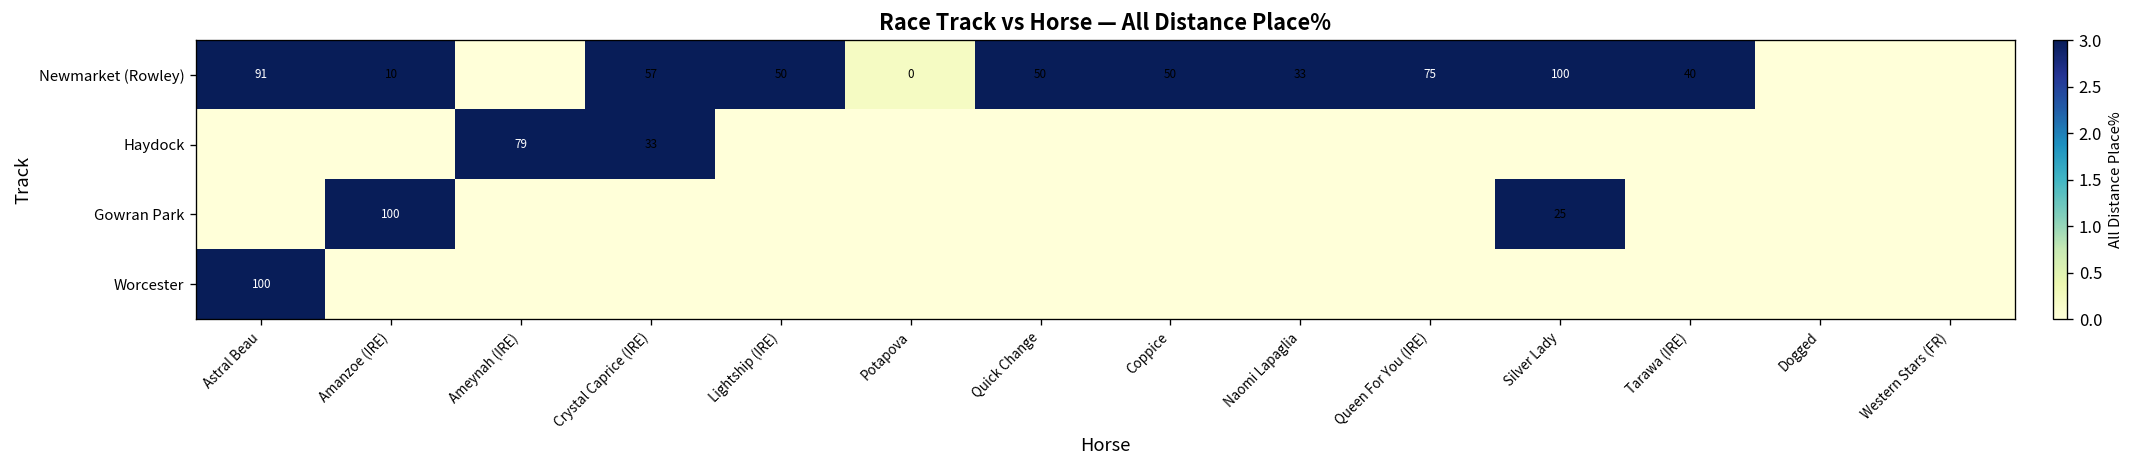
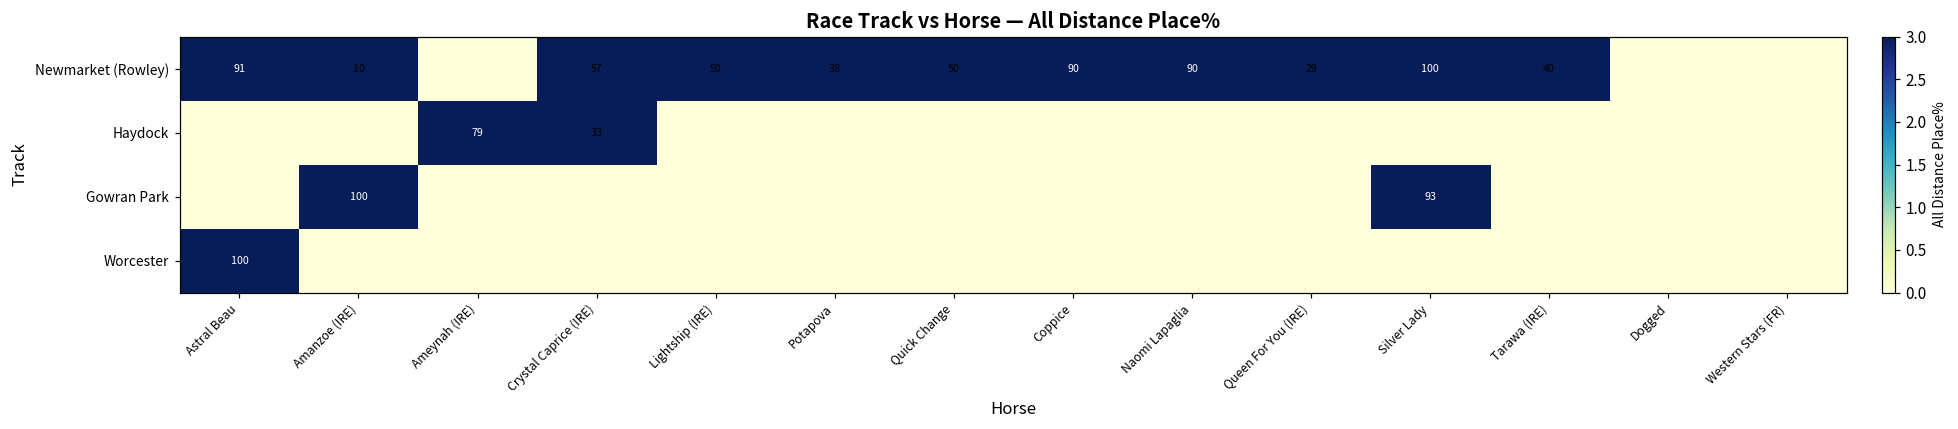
Newmarket (Rowley), Potapova: 0 -> 38
Newmarket (Rowley), Coppice: 50 -> 90
Newmarket (Rowley), Naomi Lapaglia: 33 -> 90
Newmarket (Rowley), Queen For You (IRE): 75 -> 29
Gowran Park, Silver Lady: 25 -> 93
